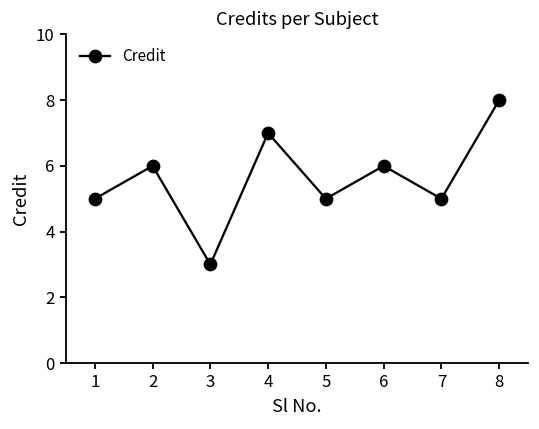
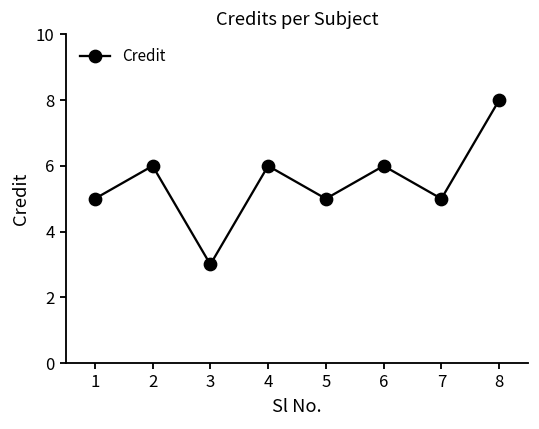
4: 7 -> 6
